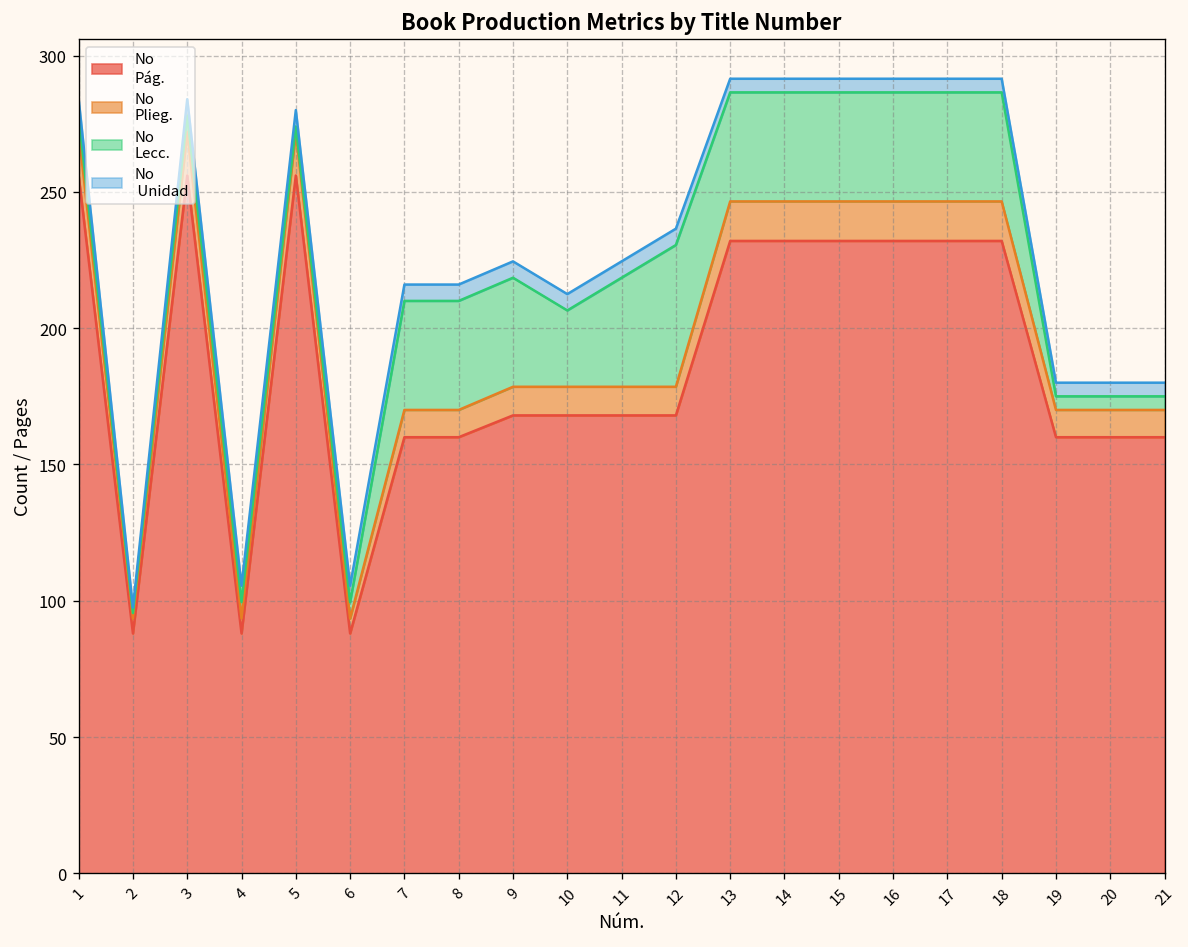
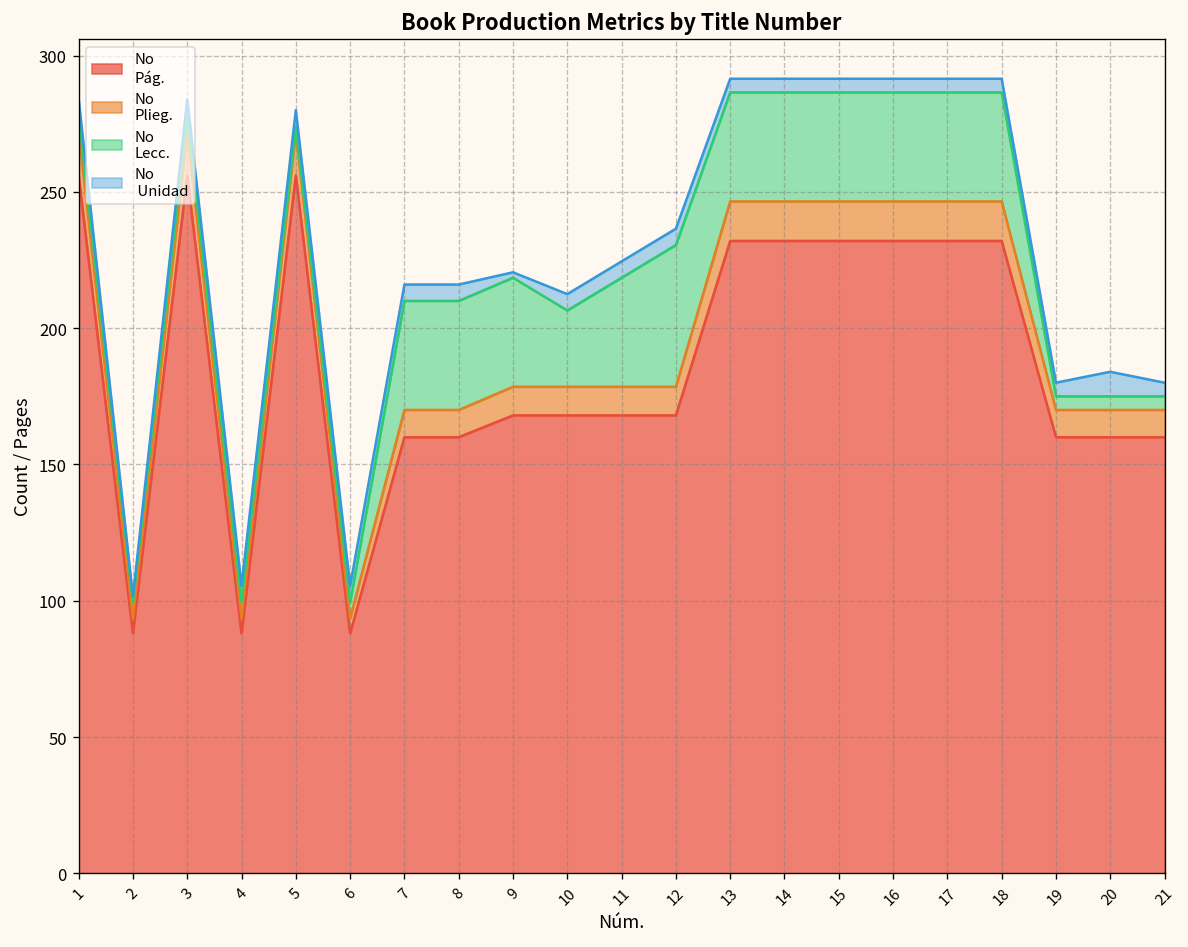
No Lecc., 2: 2 -> 6
No Unidad, 9: 6 -> 2
No Unidad, 20: 5 -> 9
